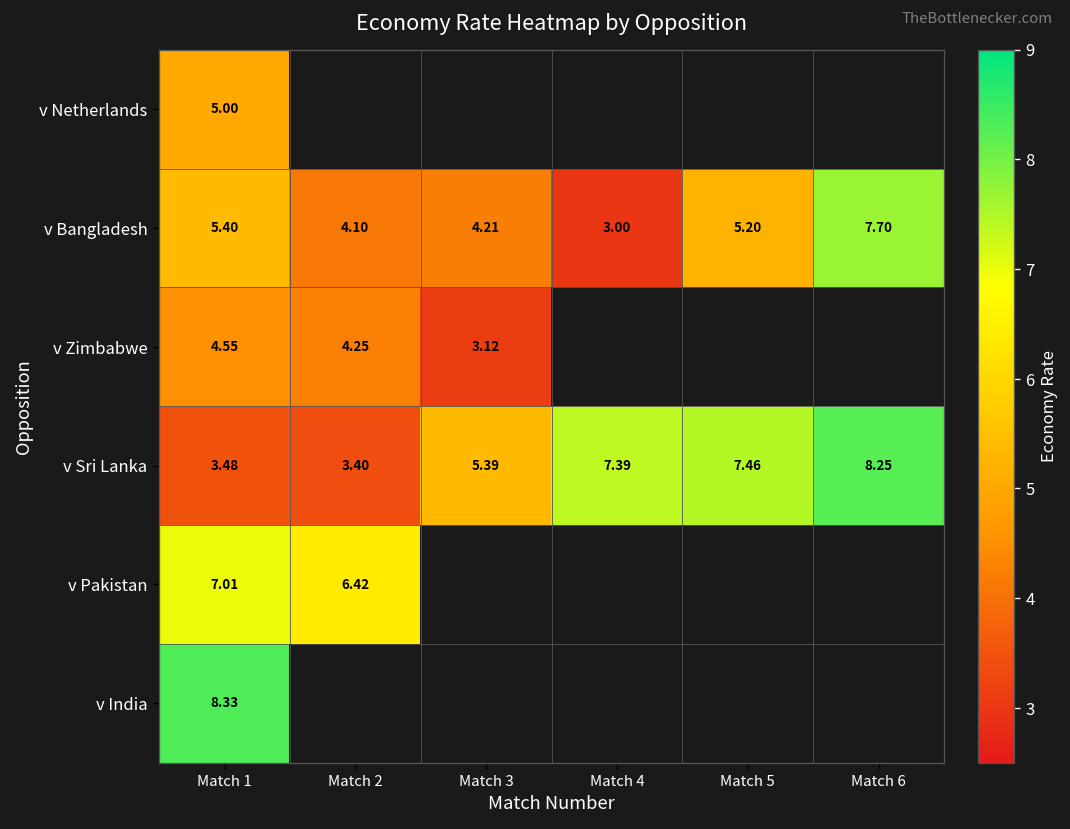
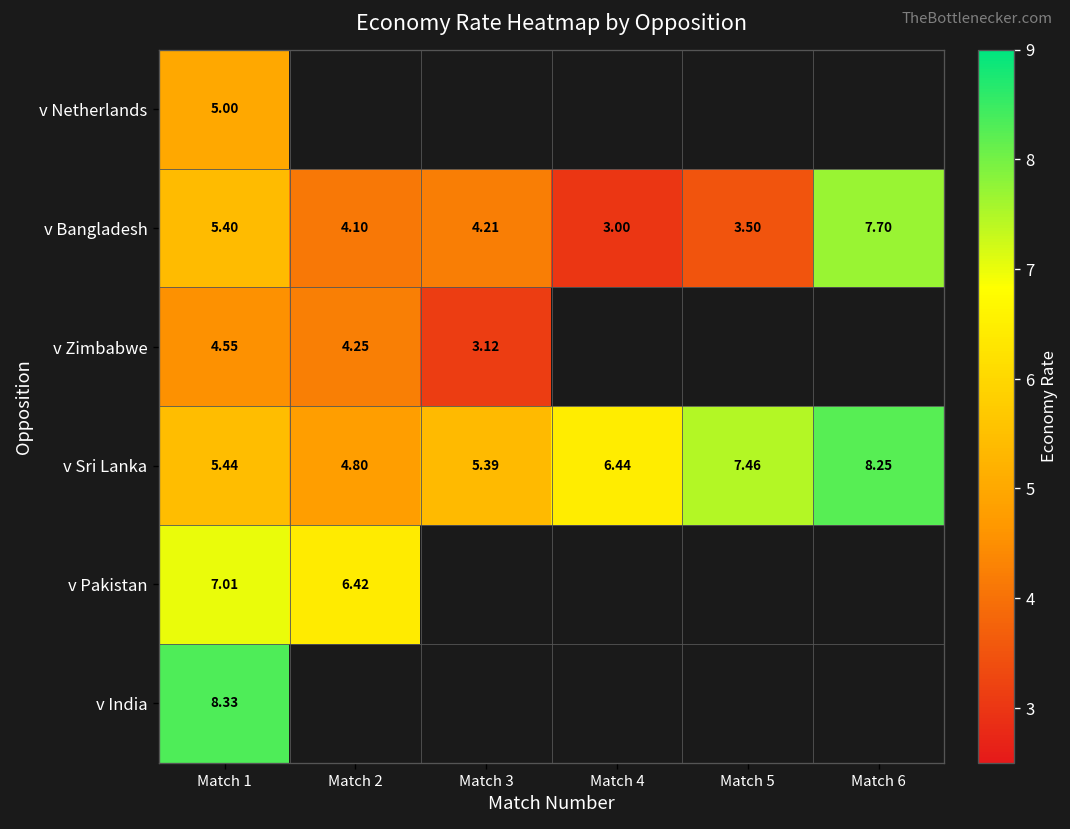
v Bangladesh, Match 5: 5.20 -> 3.50
v Sri Lanka, Match 1: 3.48 -> 5.44
v Sri Lanka, Match 2: 3.40 -> 4.80
v Sri Lanka, Match 4: 7.39 -> 6.44
